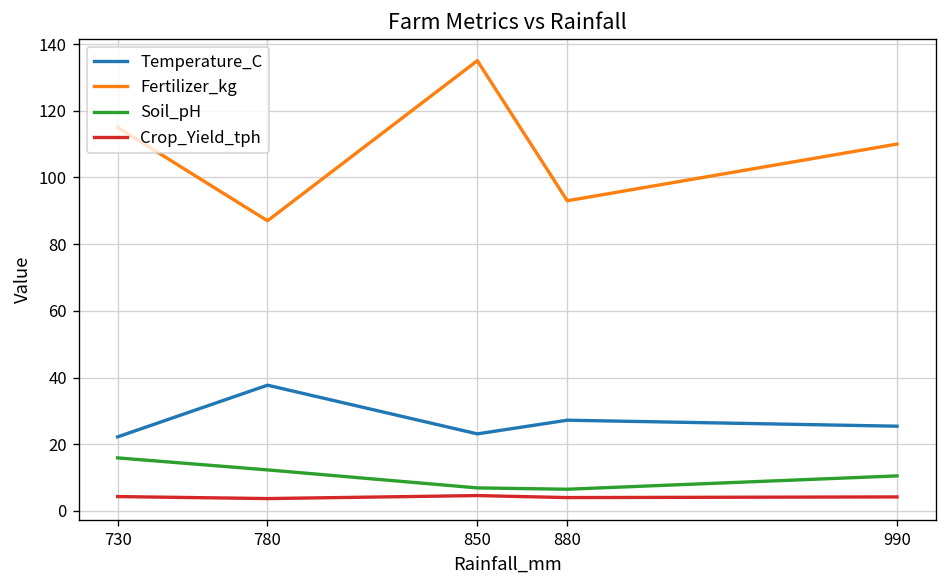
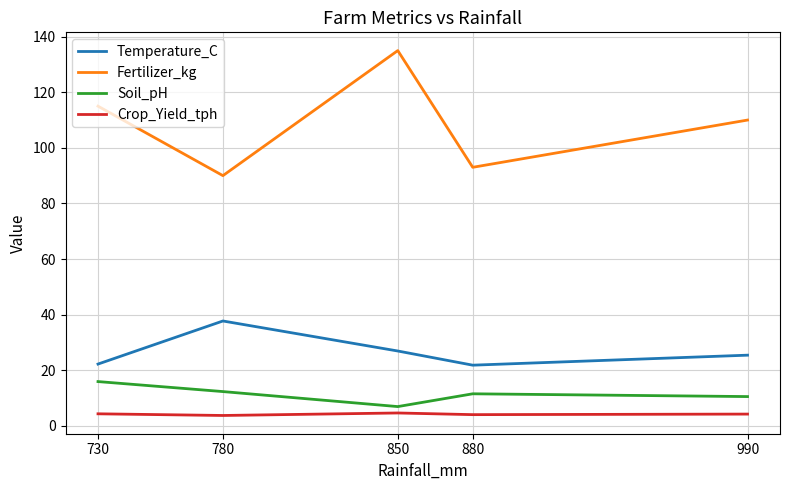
Fertilizer_kg, 780: 87 -> 90
Temperature_C, 850: 23 -> 27
Temperature_C, 880: 27 -> 22
Soil_pH, 880: 7 -> 12
